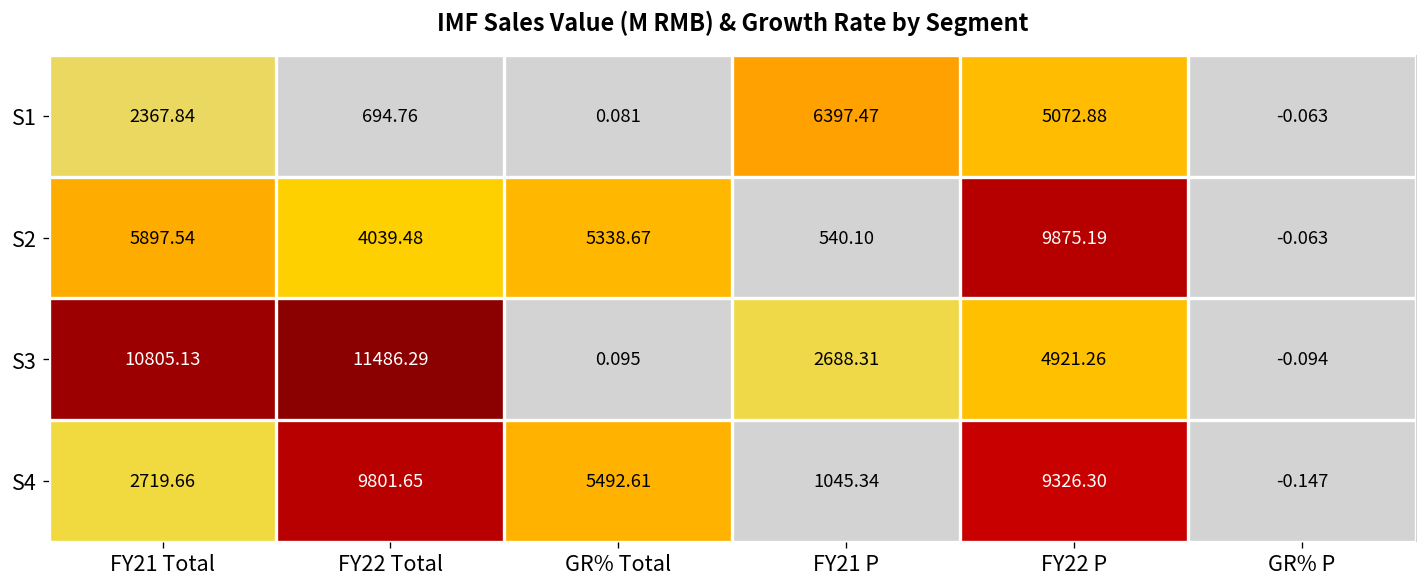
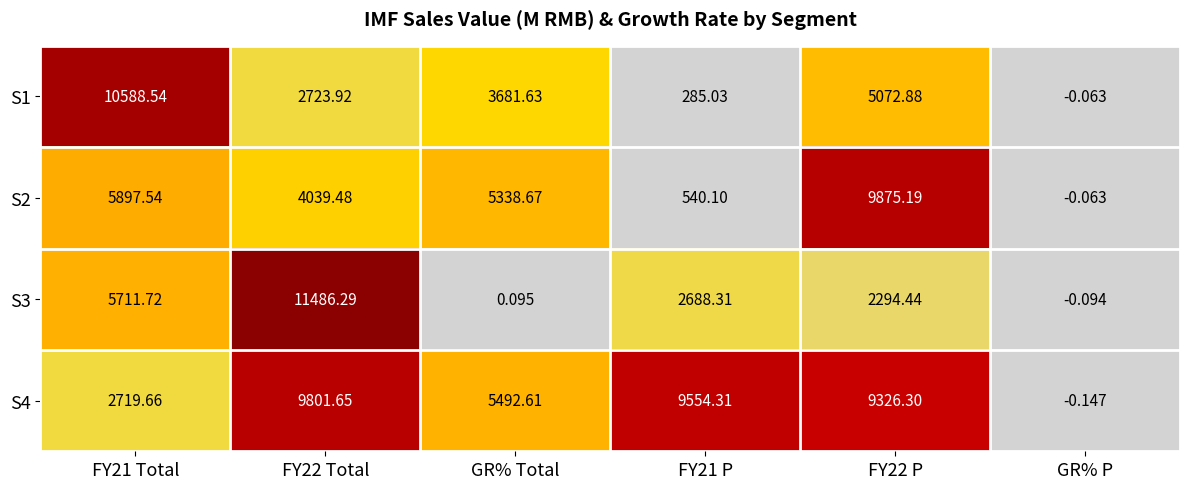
S1, FY21 Total: 2367.84 -> 10588.54
S1, FY22 Total: 694.76 -> 2723.92
S1, GR% Total: 0.081 -> 3681.63
S1, FY21 P: 6397.47 -> 285.03
S3, FY21 Total: 10805.13 -> 5711.72
S3, FY22 P: 4921.26 -> 2294.44
S4, FY21 P: 1045.34 -> 9554.31
